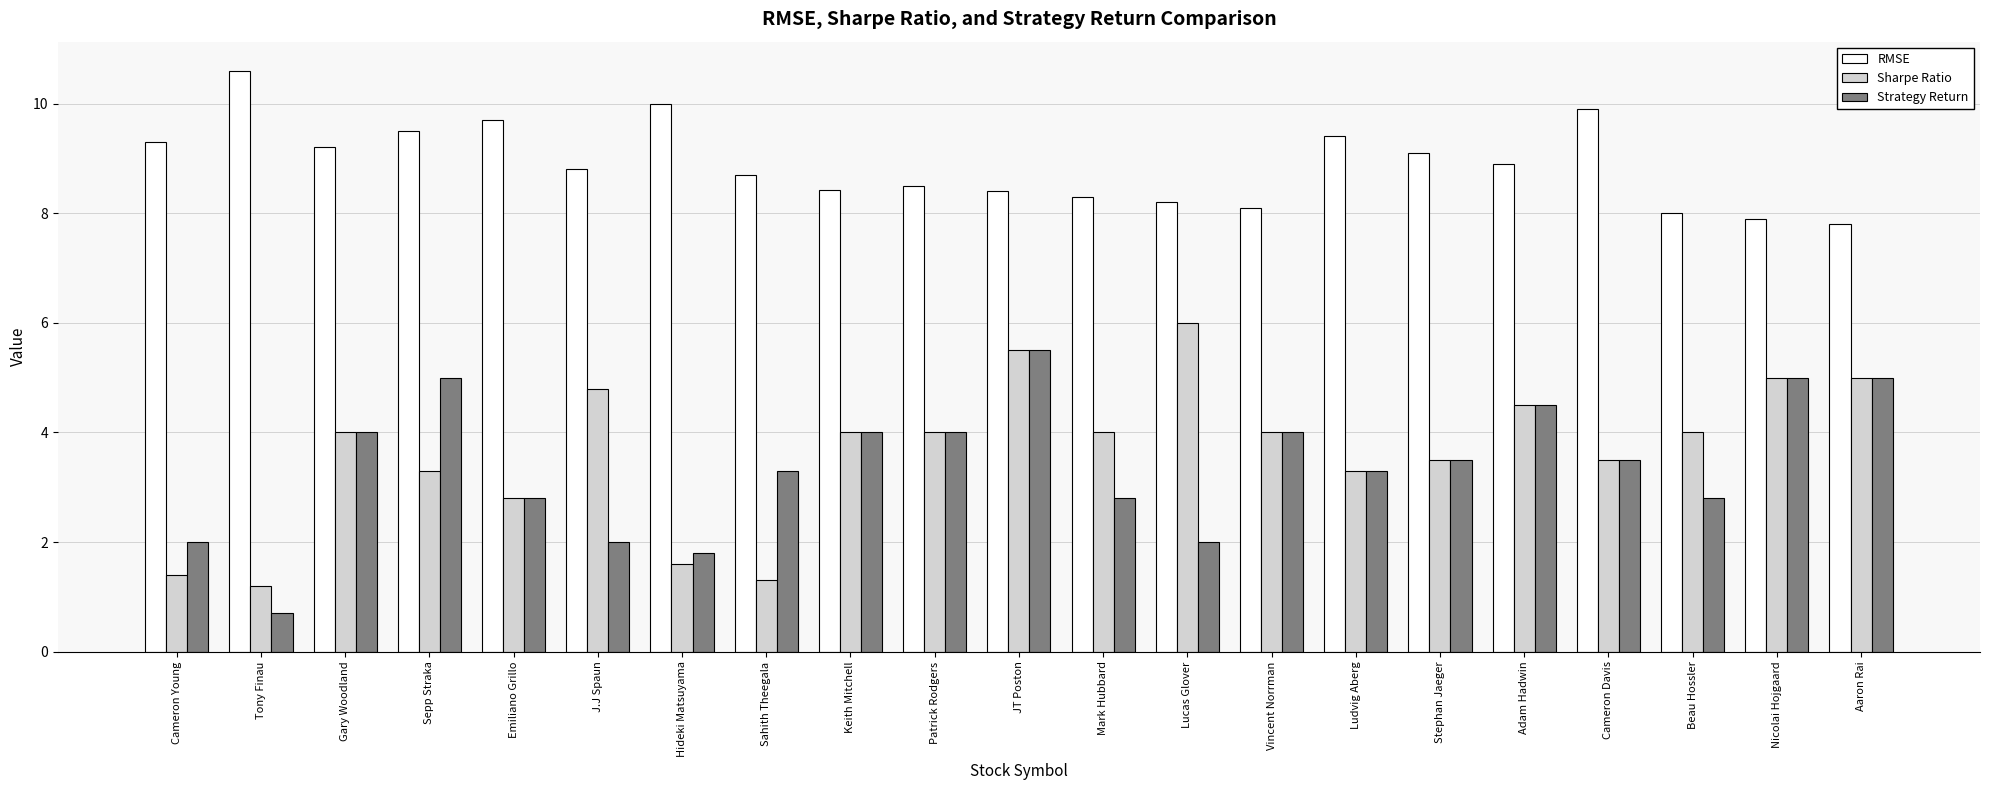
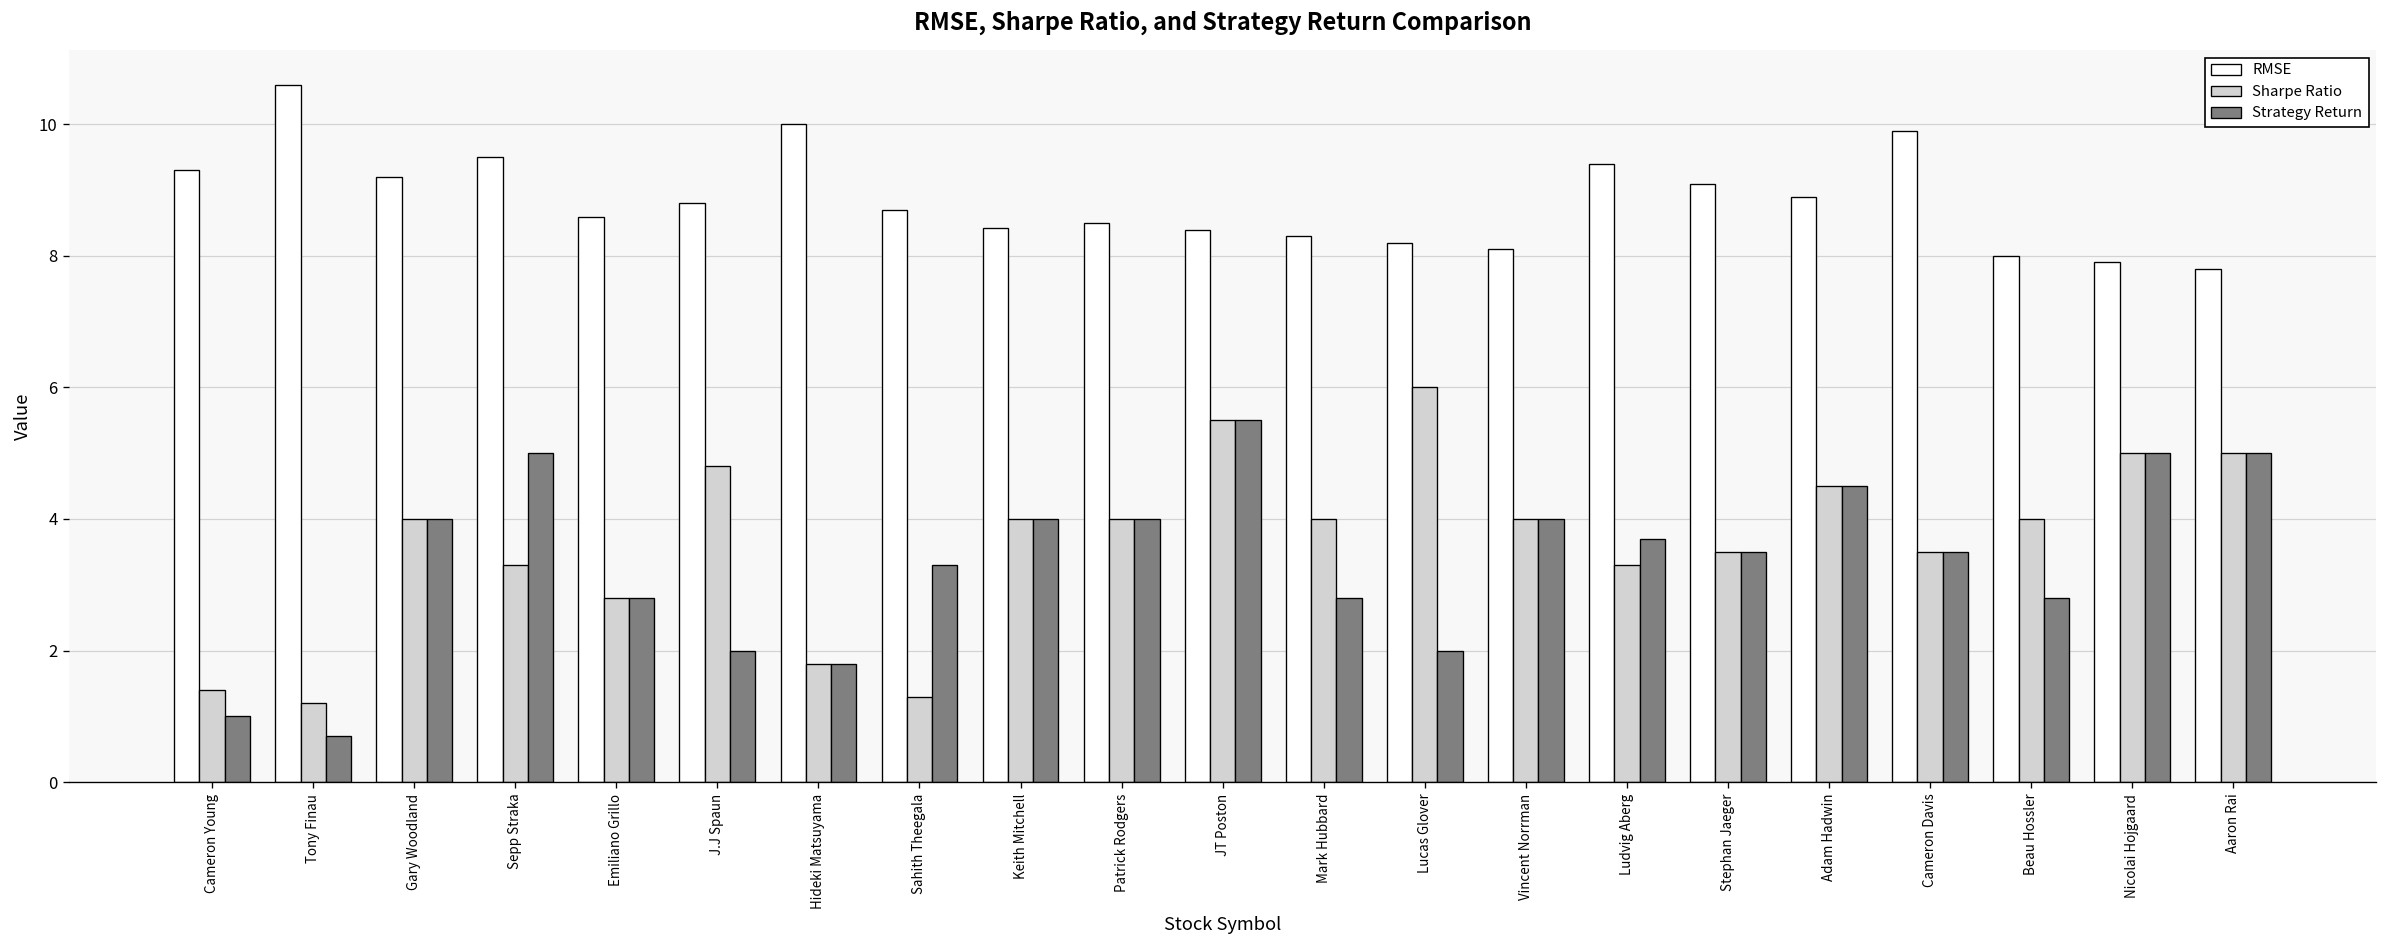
Strategy Return, Cameron Young: 2.0 -> 1.0
RMSE, Emiliano Grillo: 9.7 -> 8.6
Sharpe Ratio, Hideki Matsuyama: 1.6 -> 1.8
Strategy Return, Ludvig Aberg: 3.3 -> 3.7
